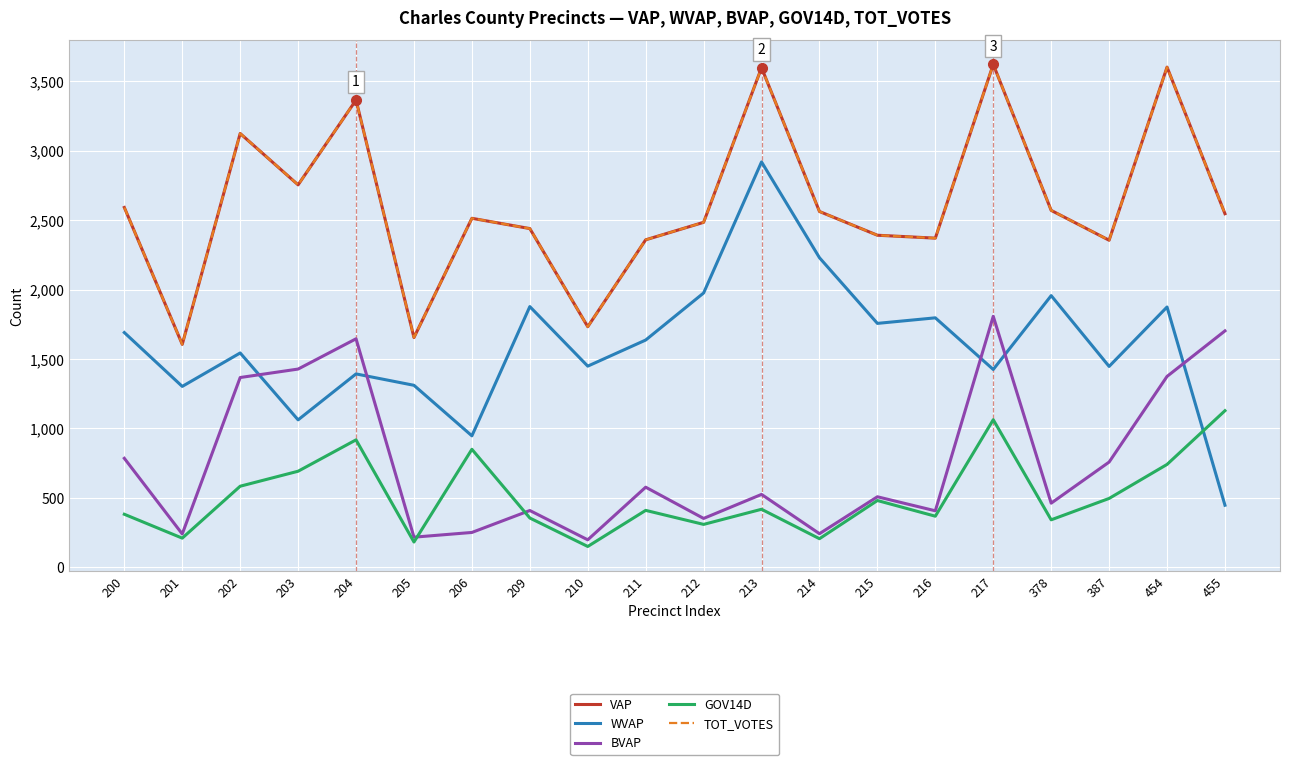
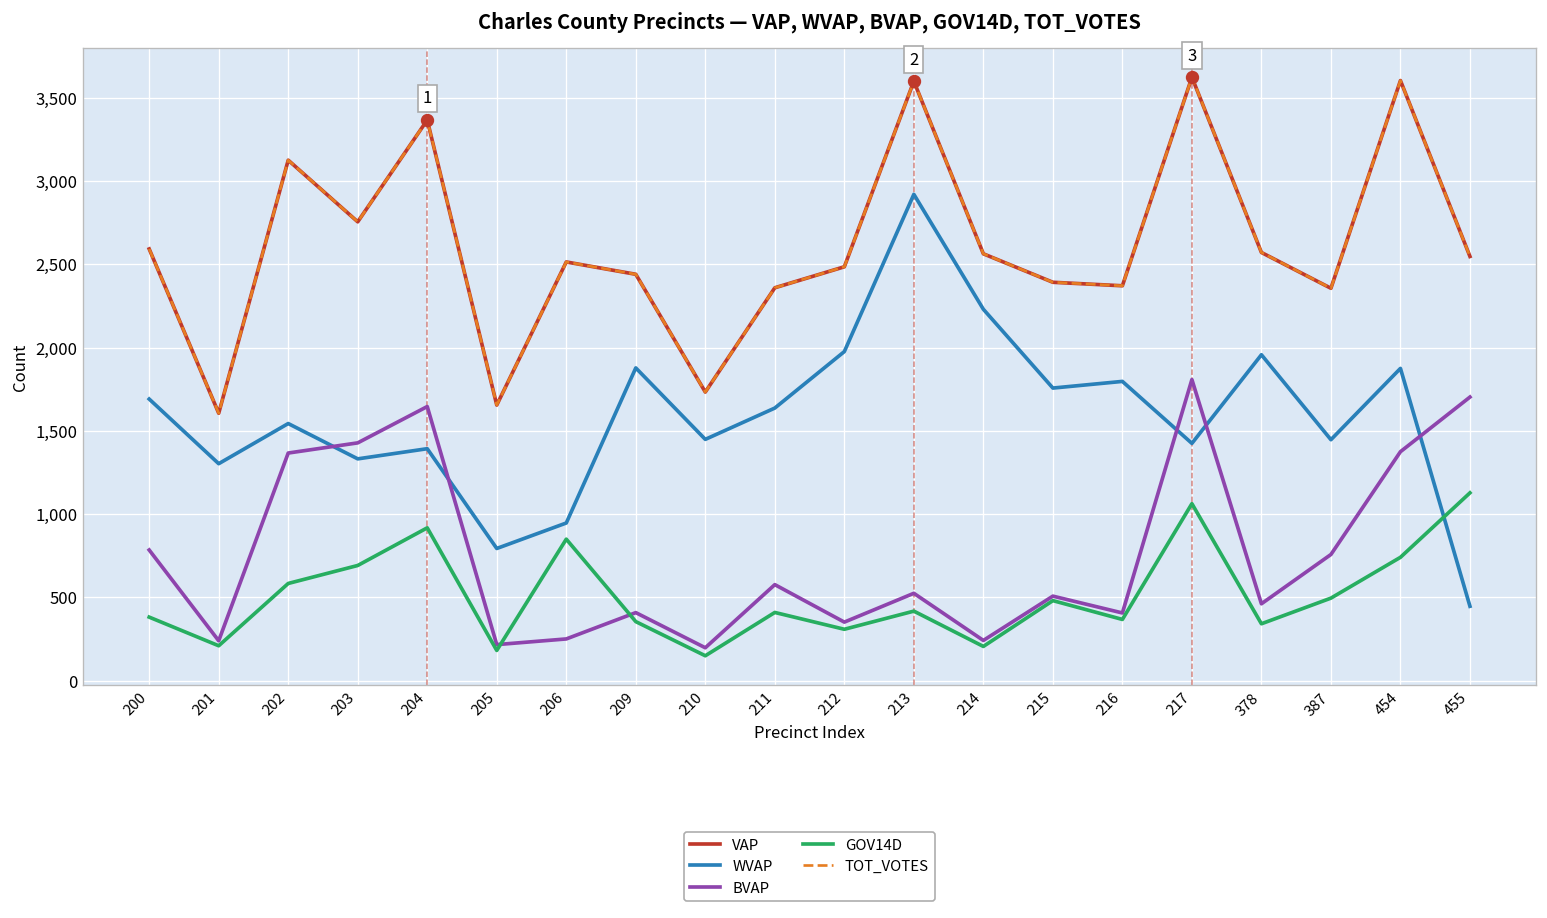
WVAP, 203: 1,060 -> 1,330
WVAP, 205: 1,310 -> 790
